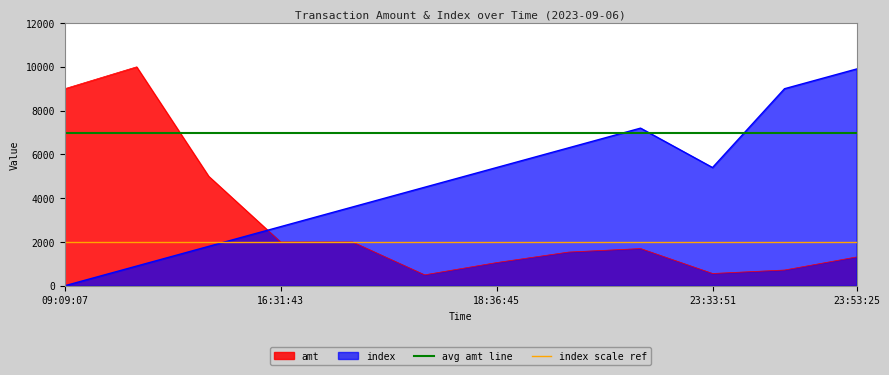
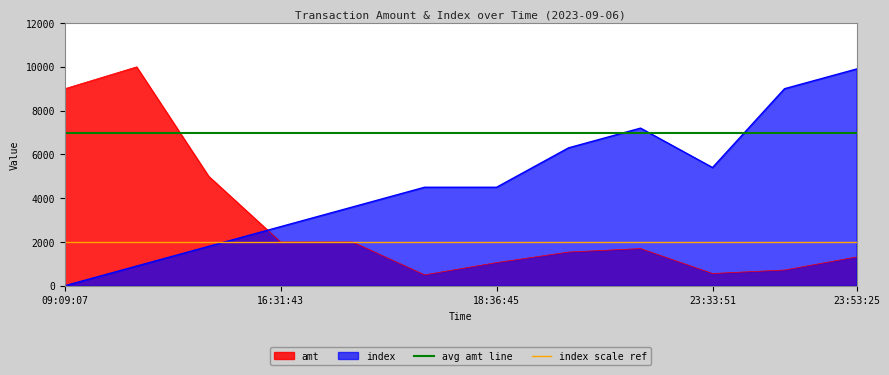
index, 18:36:45: 5400 -> 4500
